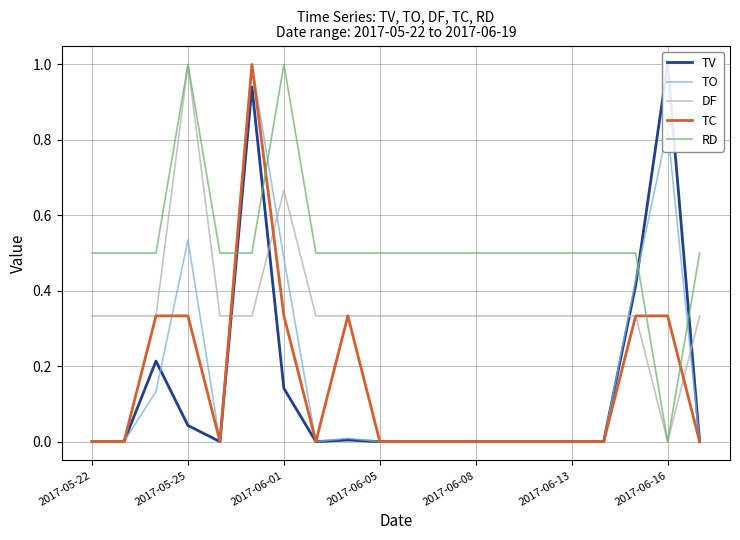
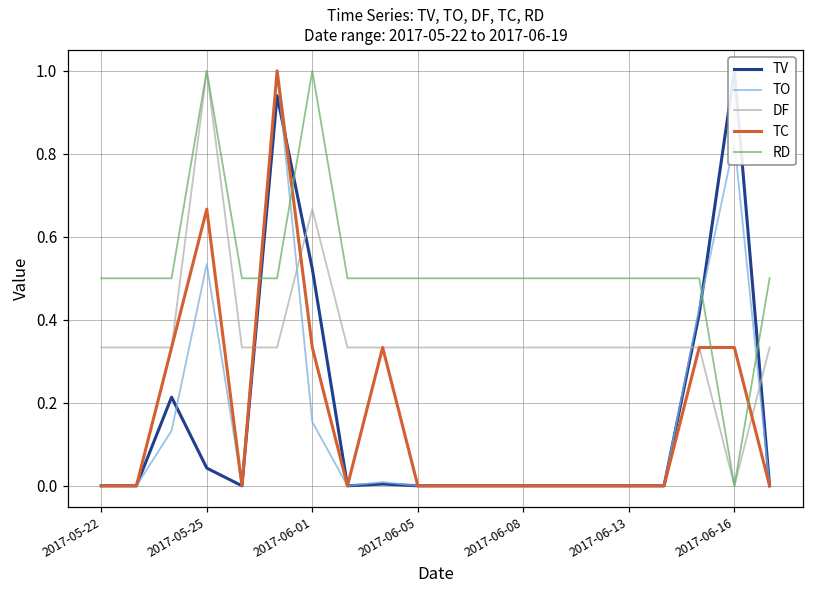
TC, 2017-05-25: 0.33 -> 0.67
TV, 2017-06-01: 0.14 -> 0.52
TO, 2017-06-01: 0.49 -> 0.15
